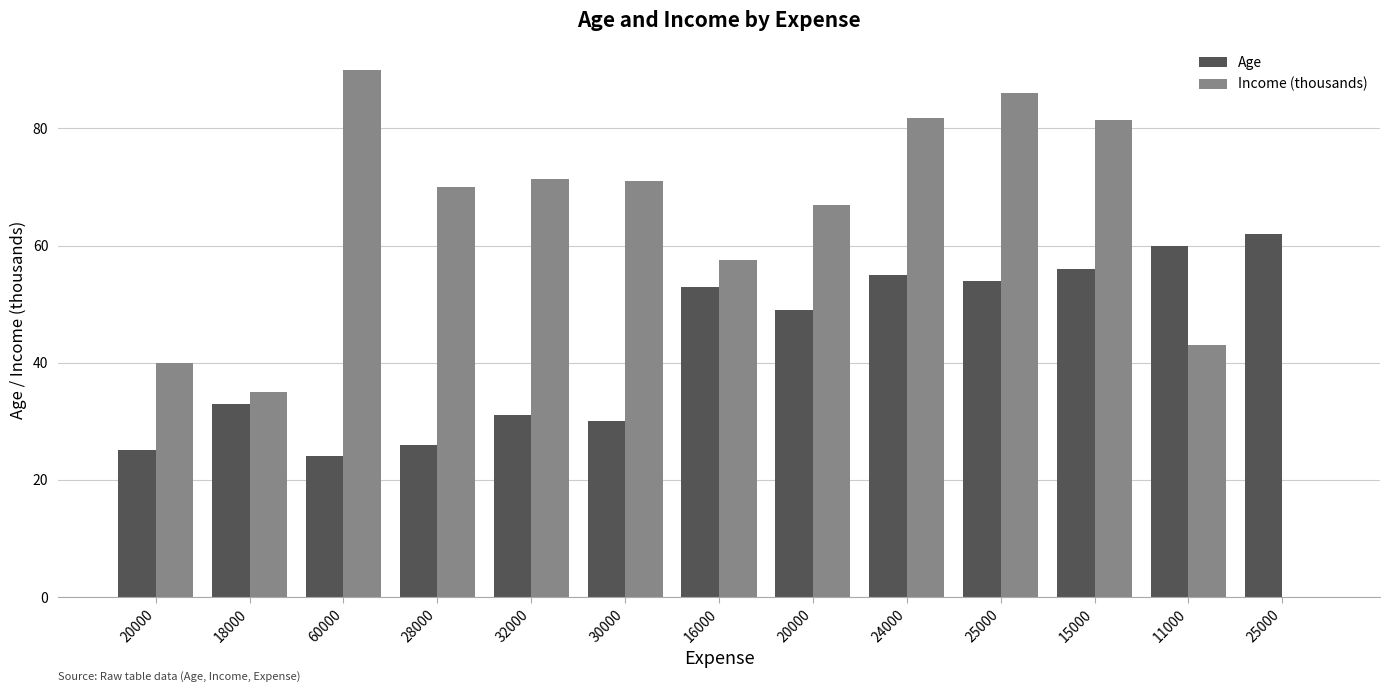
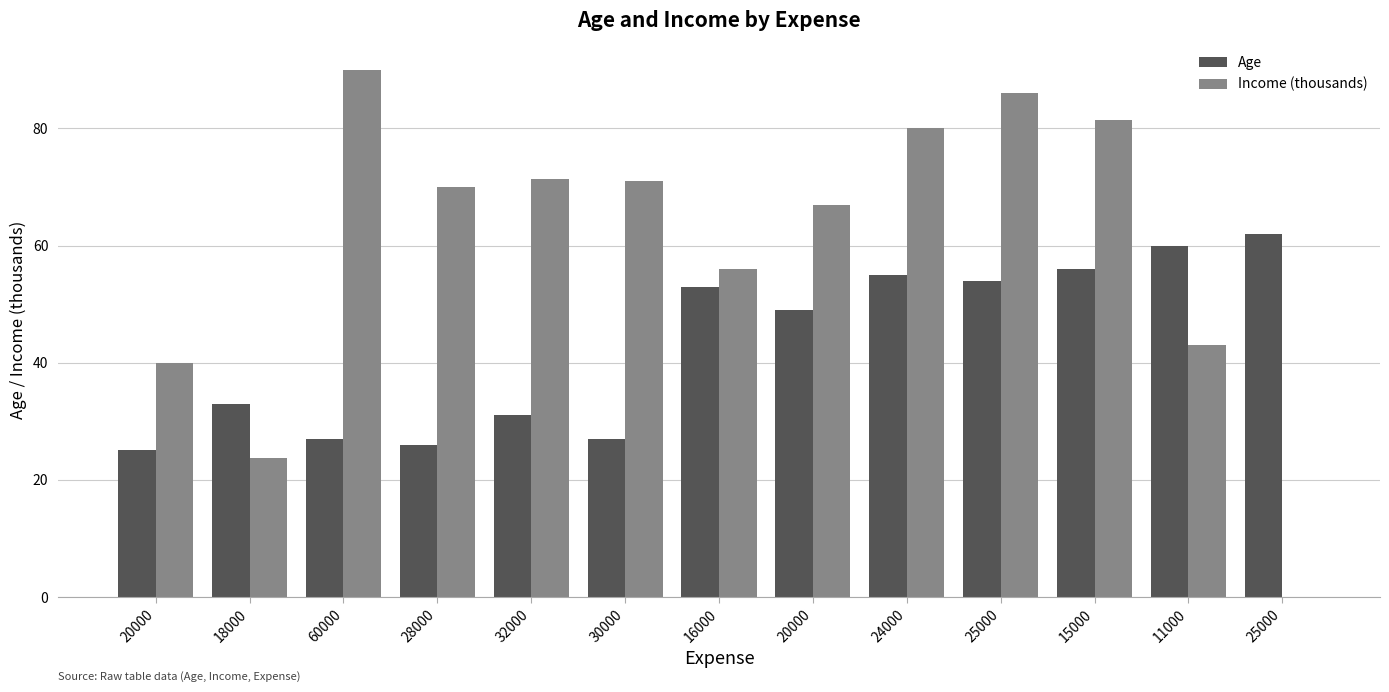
Income (thousands), 18000: 35 -> 24
Age, 60000: 24 -> 27
Age, 30000: 30 -> 27
Income (thousands), 16000: 58 -> 56
Income (thousands), 24000: 82 -> 80
